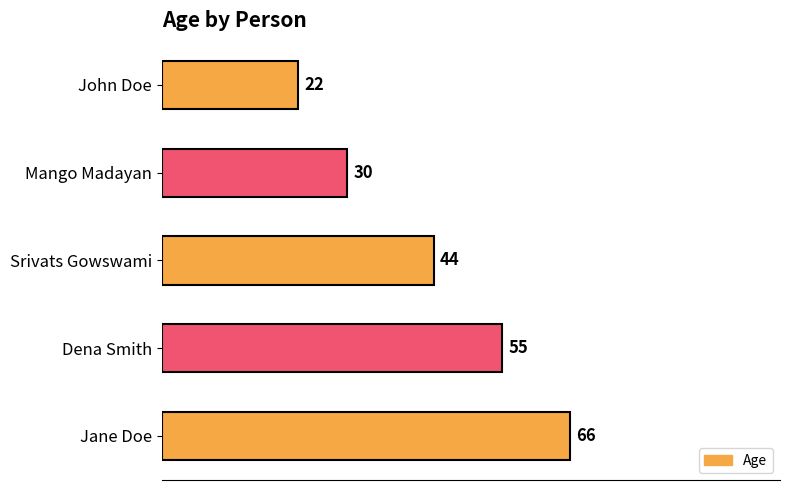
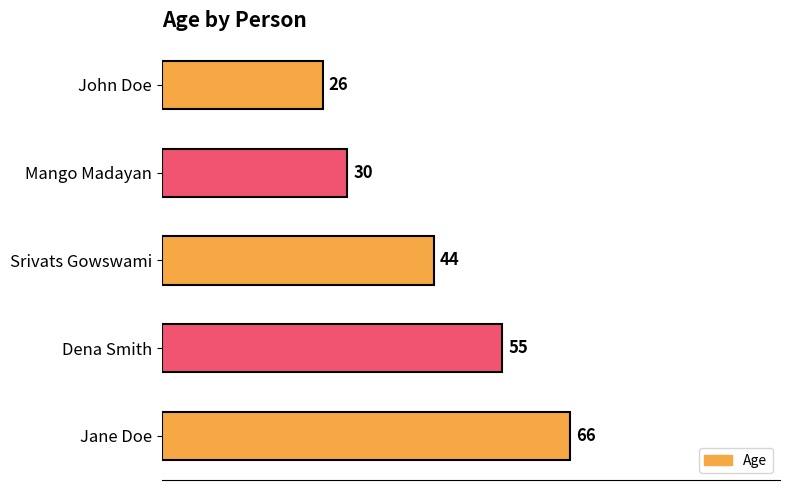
John Doe: 22 -> 26
